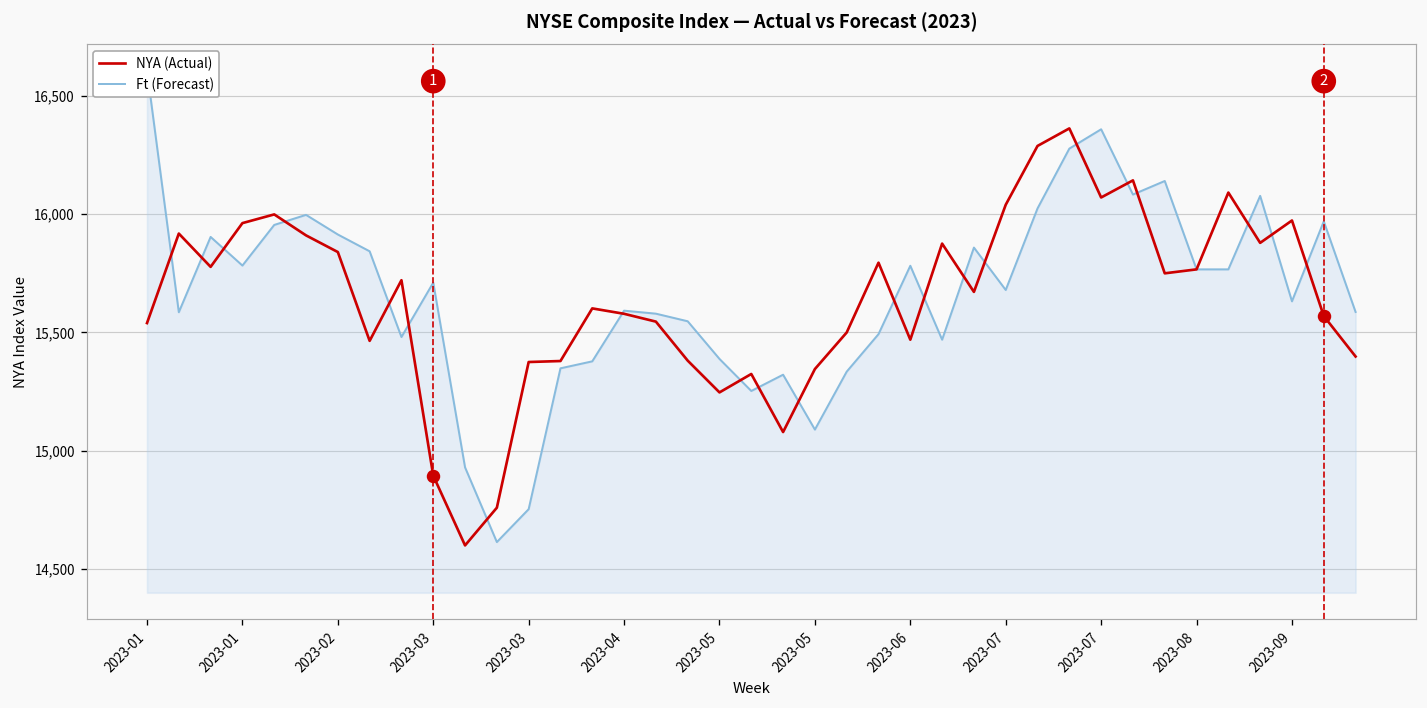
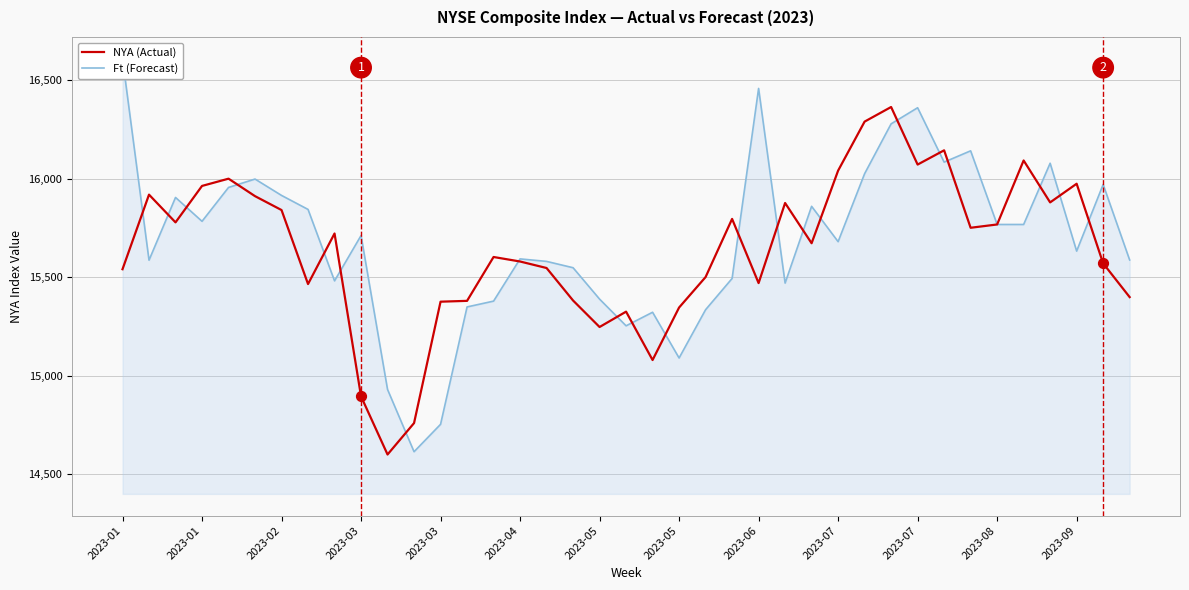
Ft (Forecast), 2023-06: 15,780 -> 16,460
